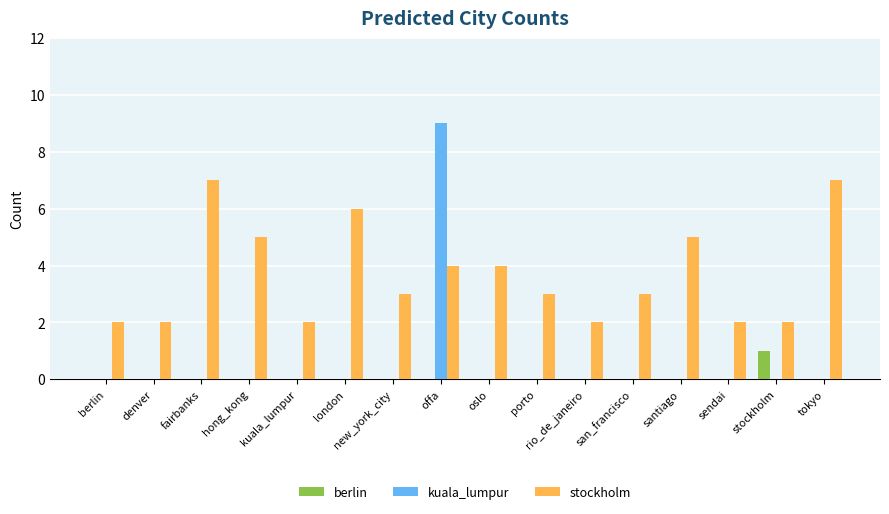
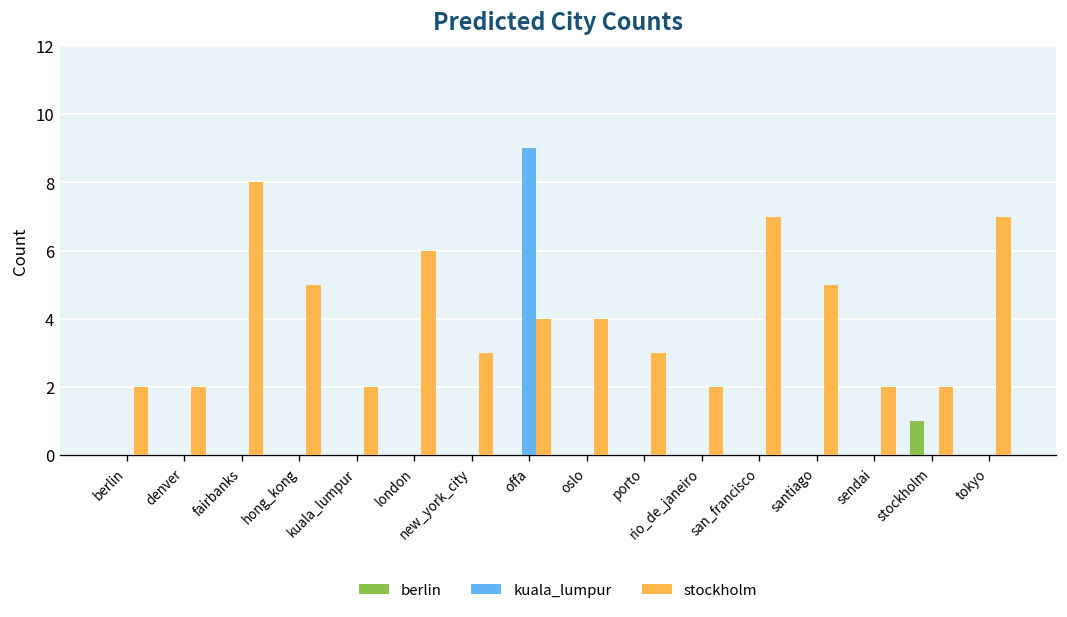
stockholm, fairbanks: 7 -> 8
stockholm, san_francisco: 3 -> 7
